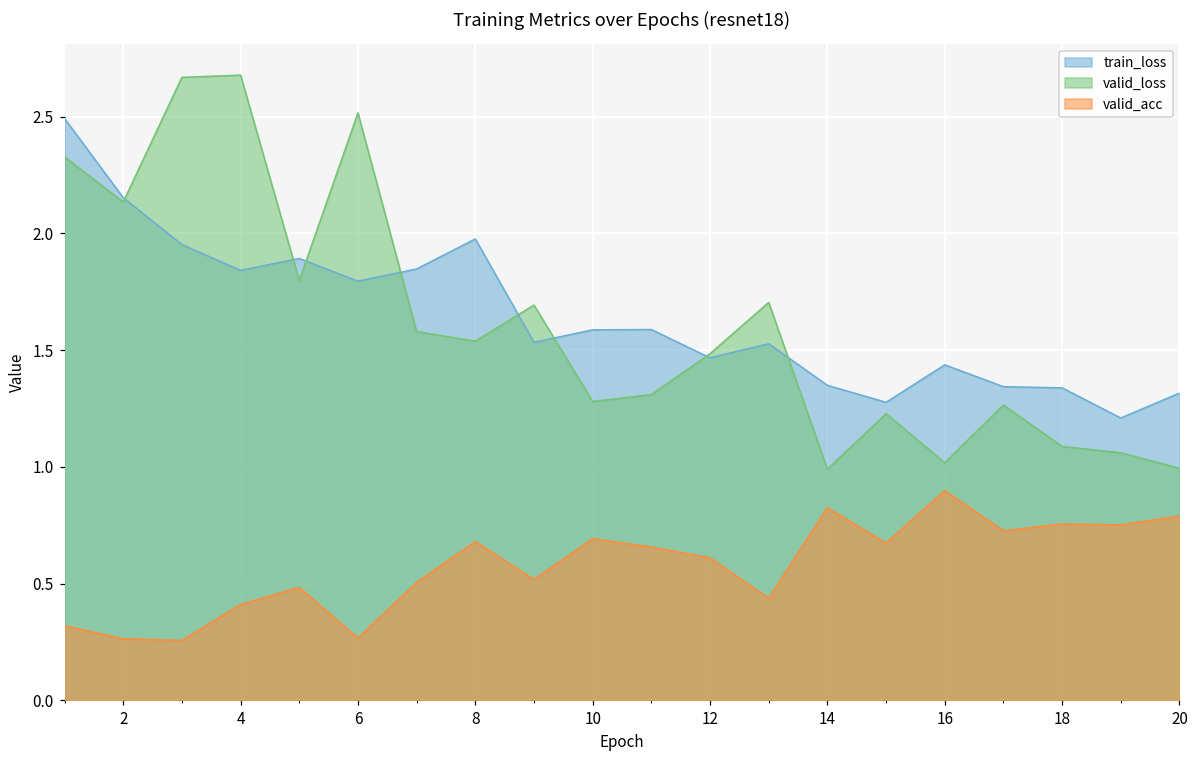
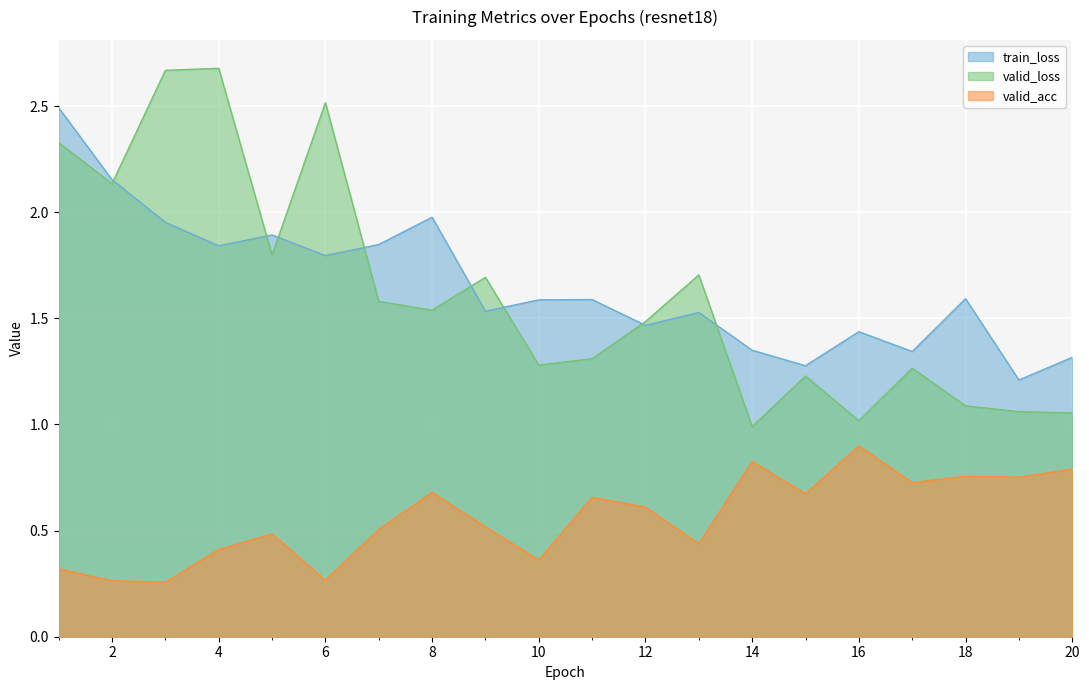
valid_acc, 10: 0.69 -> 0.36
train_loss, 18: 1.34 -> 1.59
valid_loss, 20: 0.99 -> 1.05
